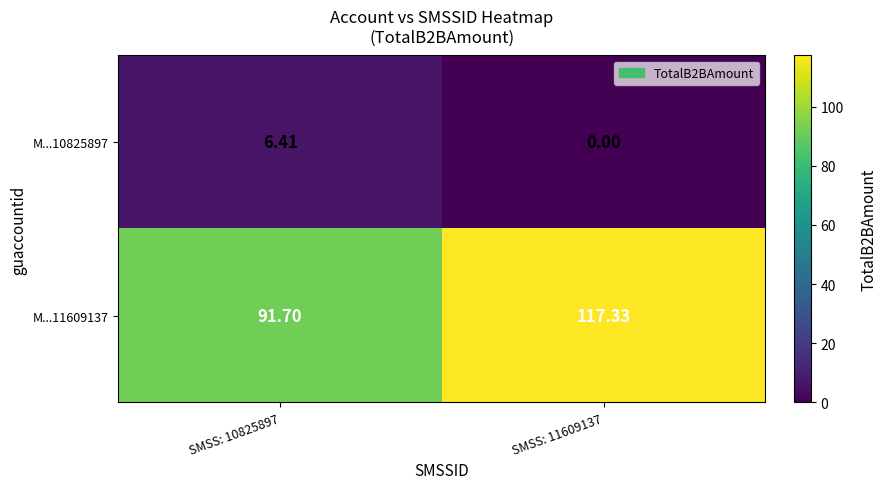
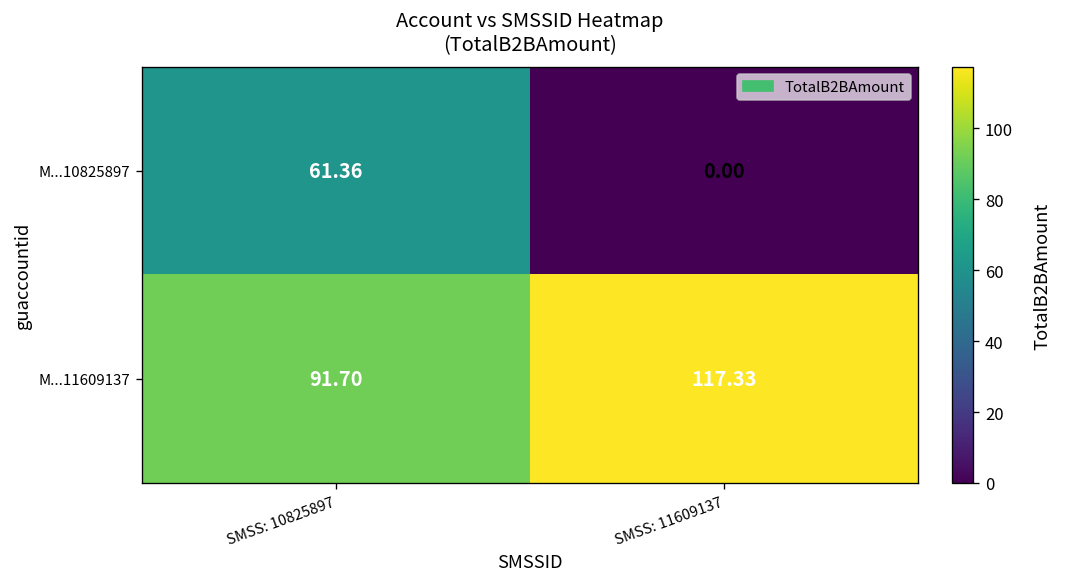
M...10825897, SMSS: 10825897: 6.41 -> 61.36
